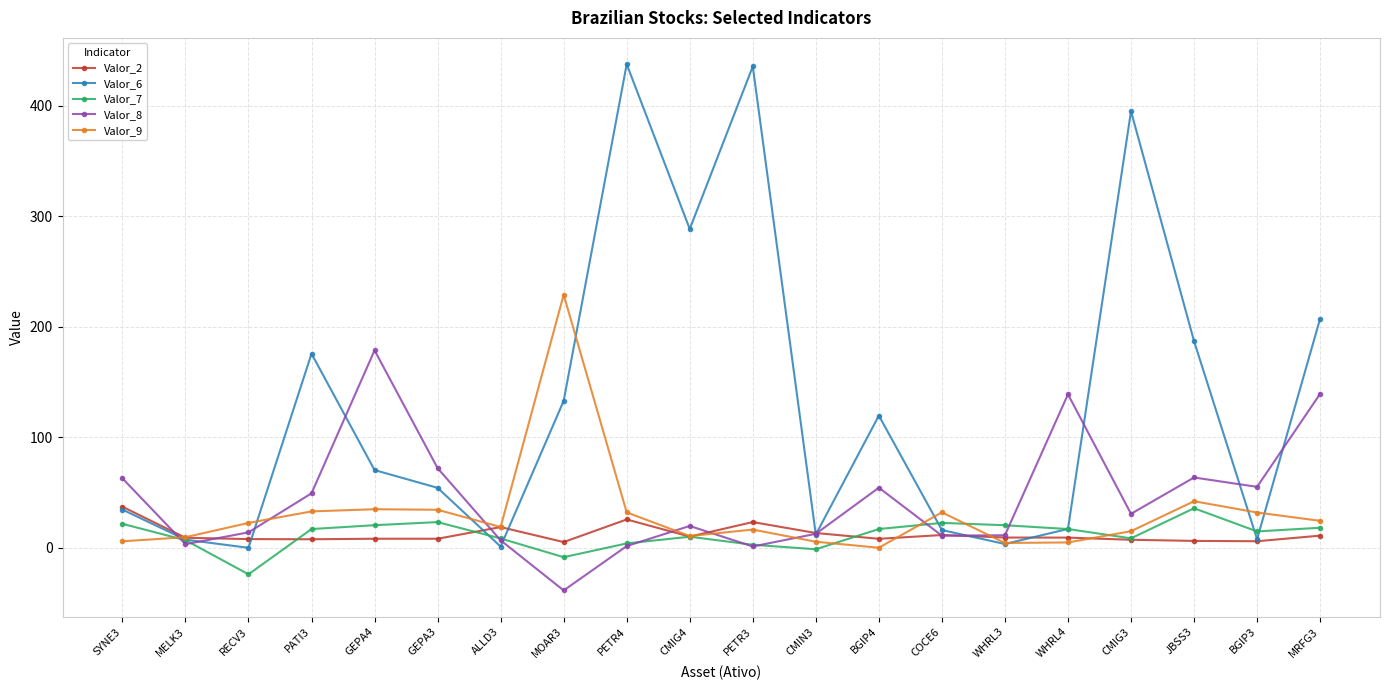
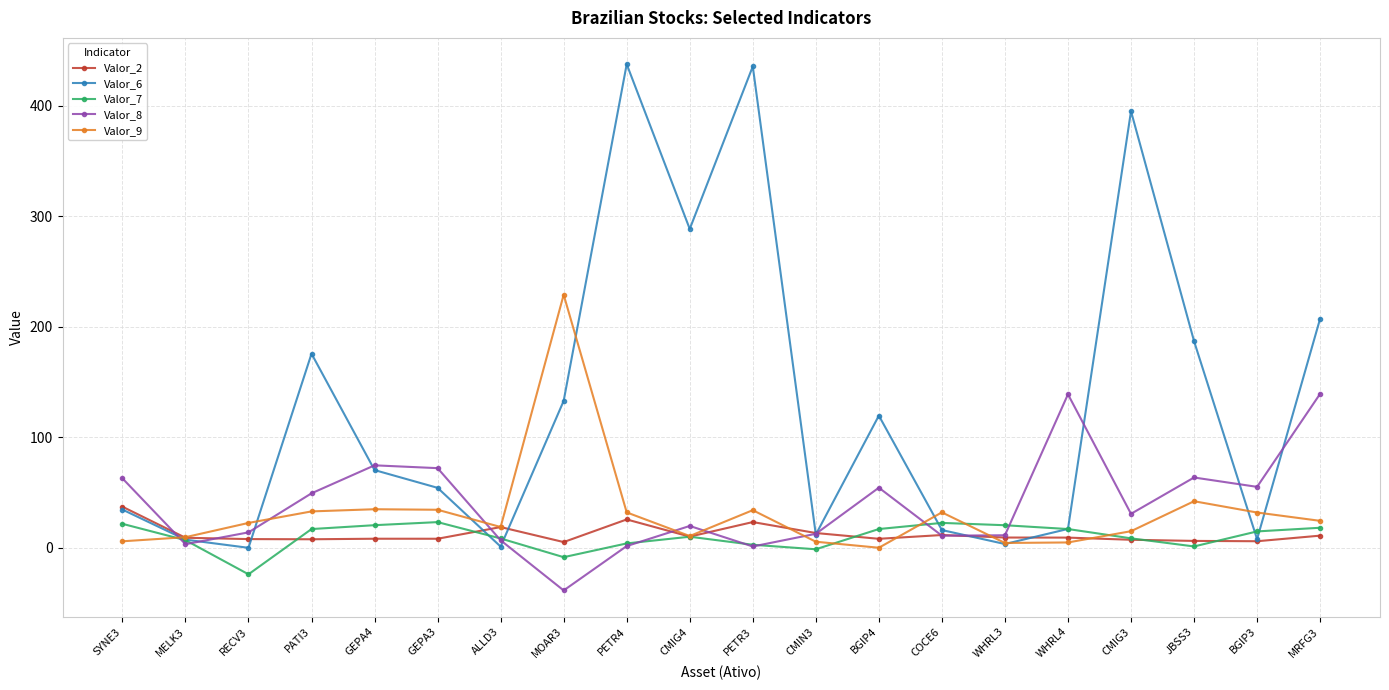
Valor_8, GEPA4: 179 -> 75
Valor_9, PETR3: 17 -> 34
Valor_7, JBSS3: 36 -> 1
